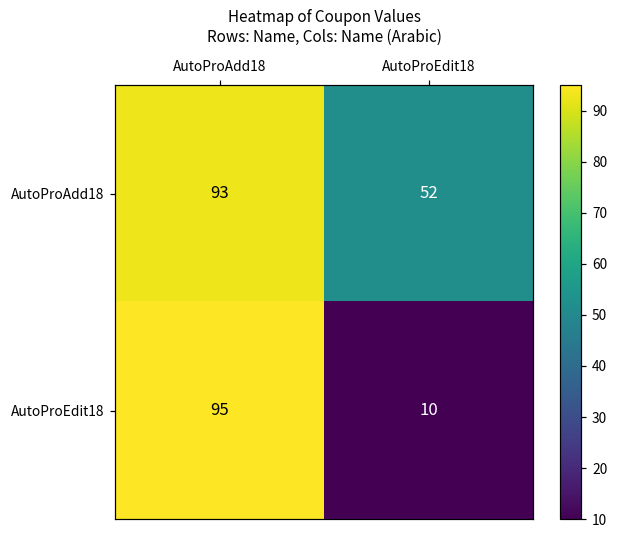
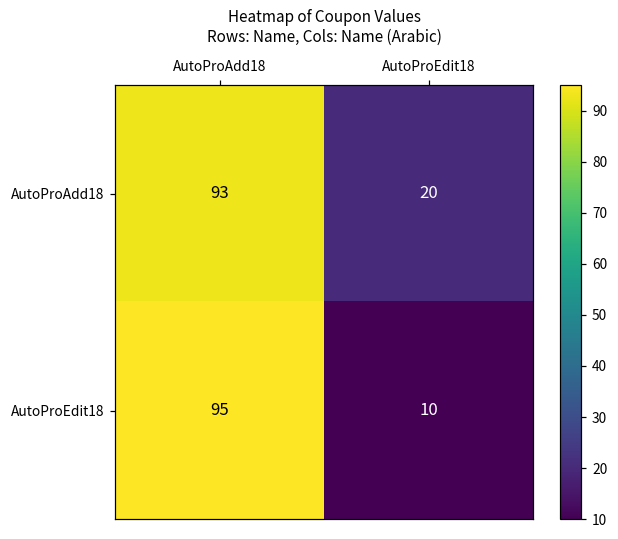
AutoProAdd18, AutoProEdit18: 52 -> 20
